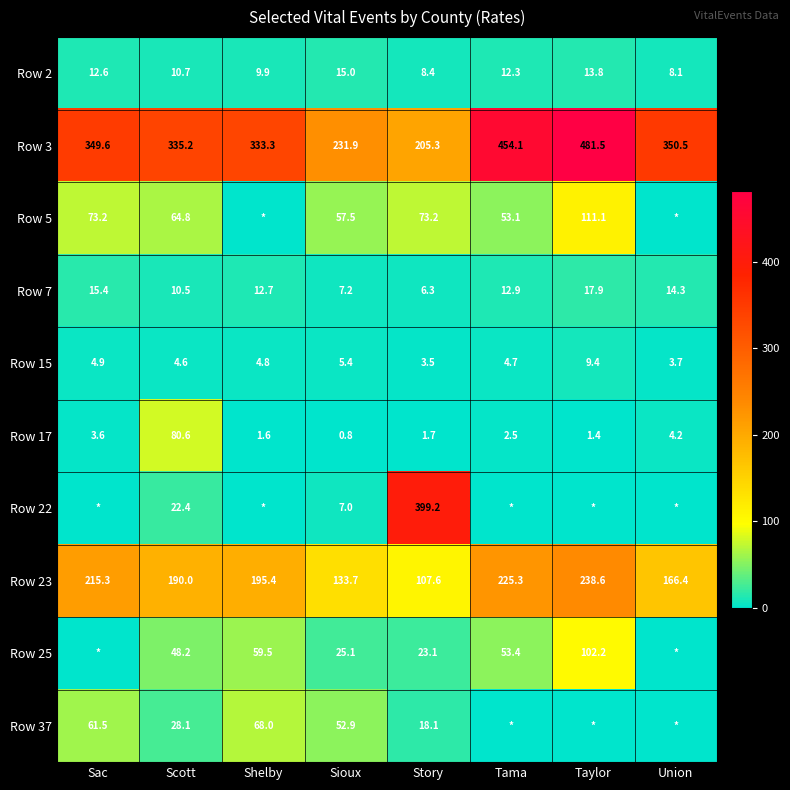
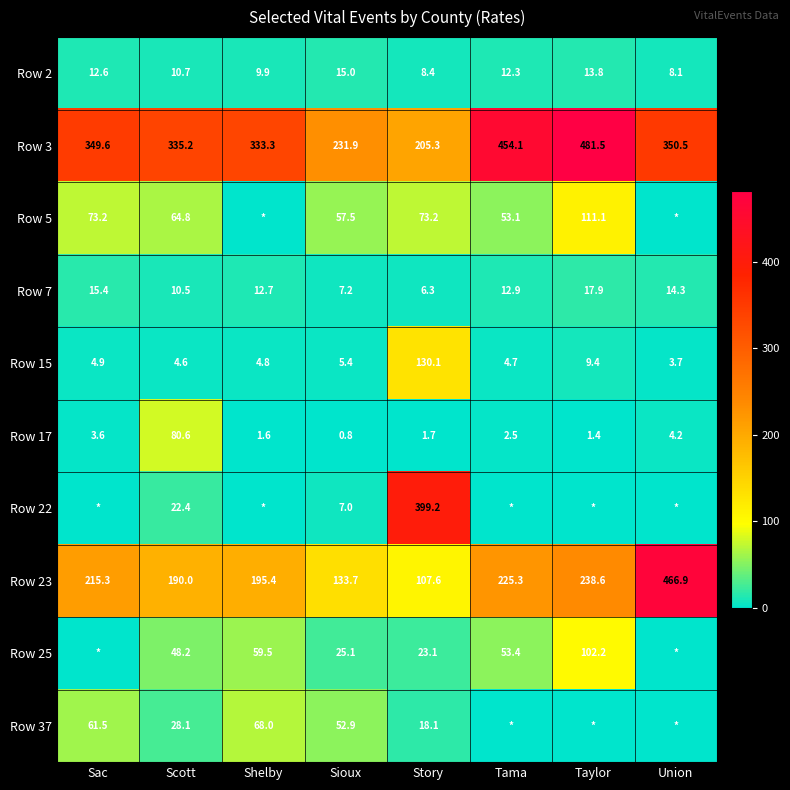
Row 15, Story: 3.5 -> 130.1
Row 23, Union: 166.4 -> 466.9
